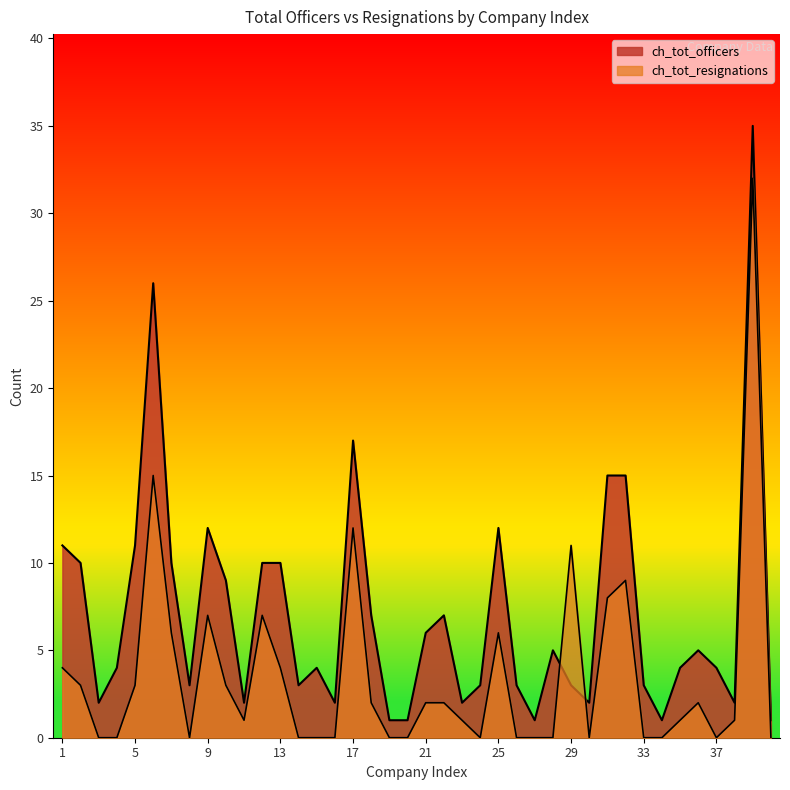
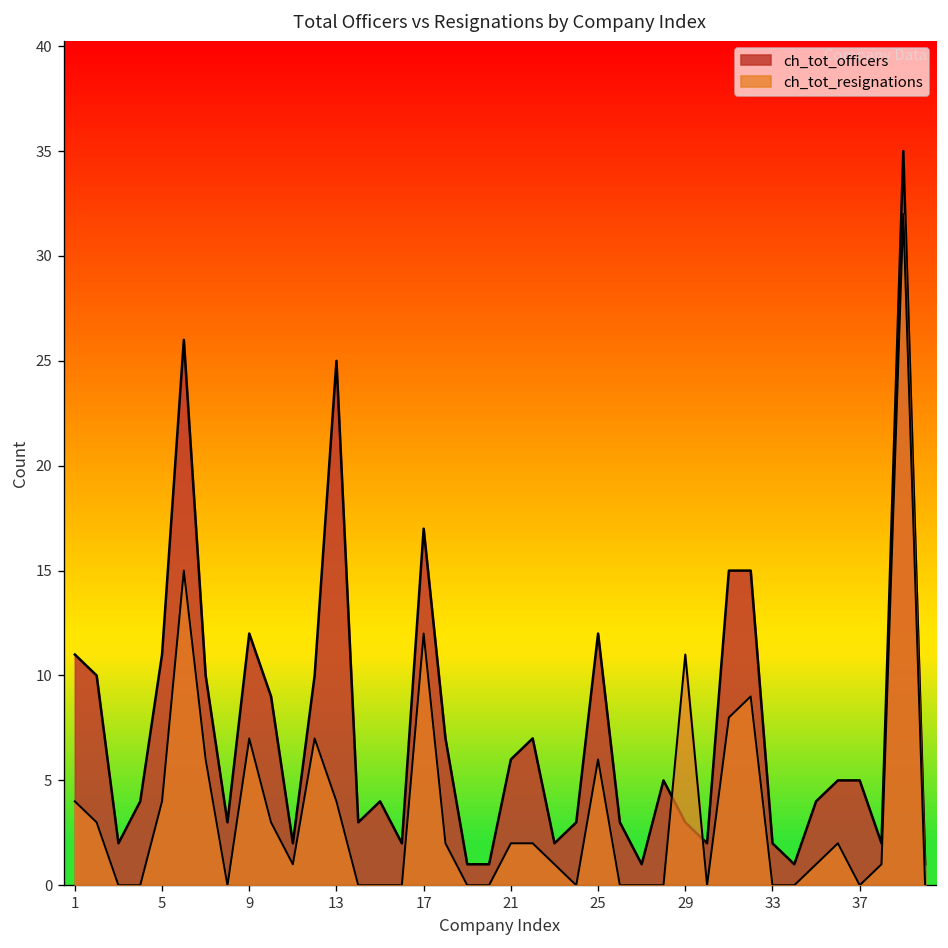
ch_tot_resignations, 5: 3 -> 4
ch_tot_officers, 13: 10 -> 25
ch_tot_officers, 33: 3 -> 2
ch_tot_officers, 37: 4 -> 5
